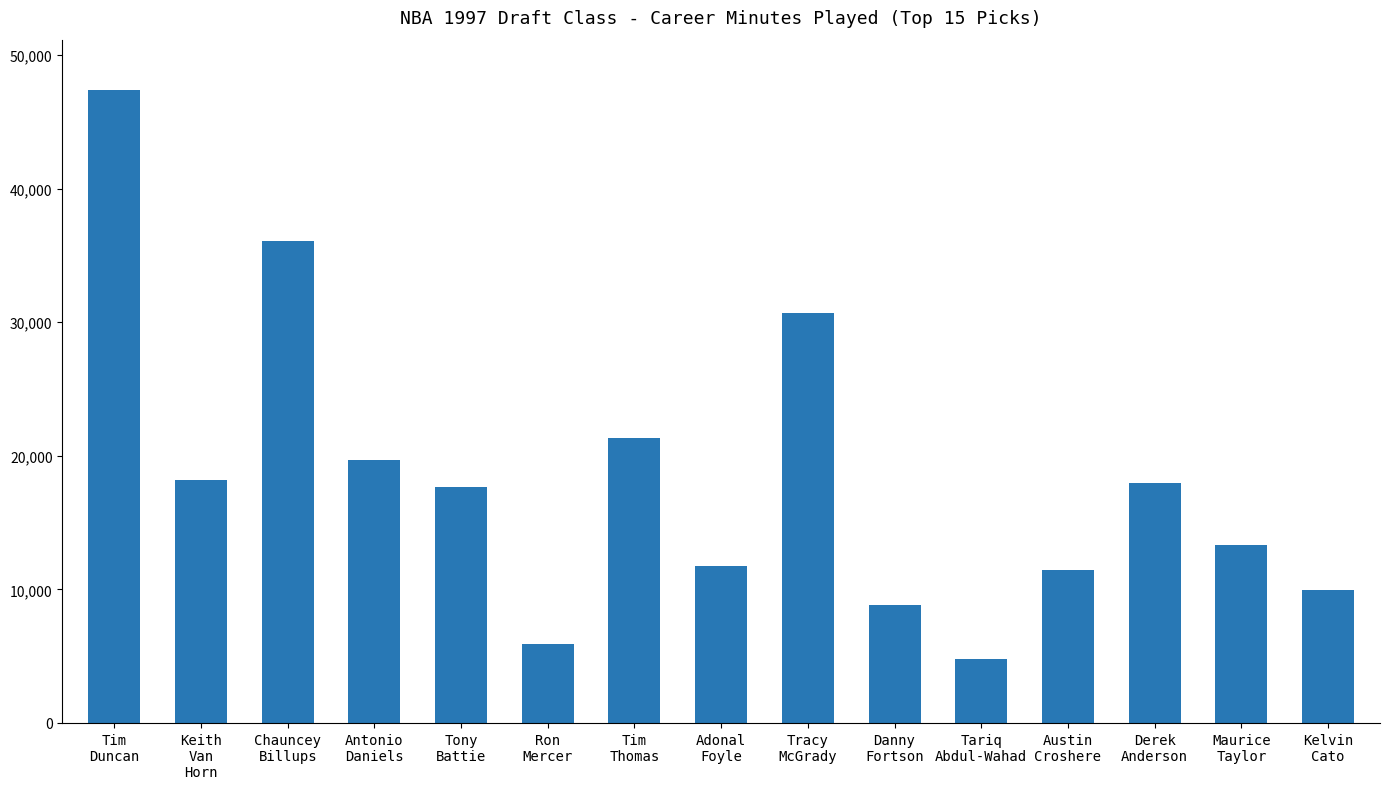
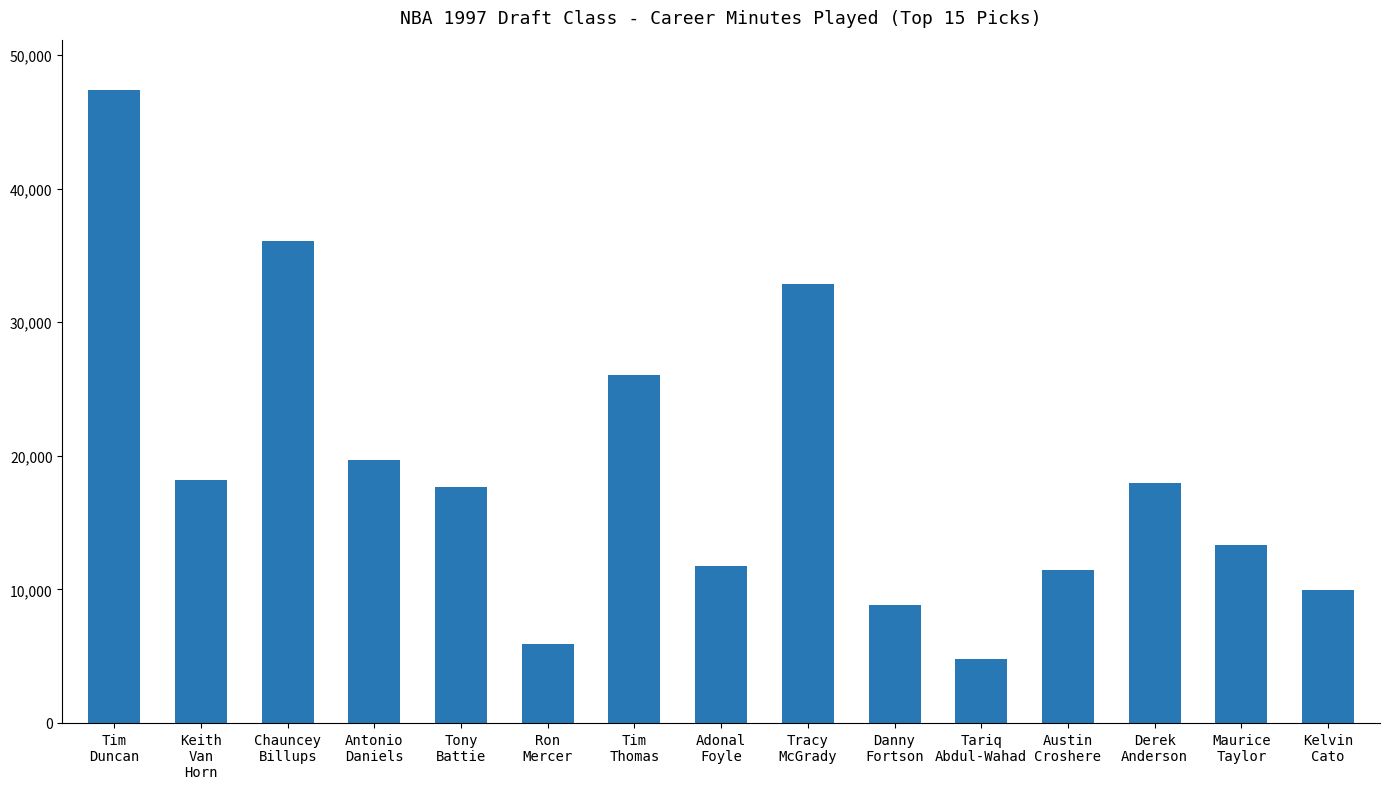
Tim Thomas: 21,300 -> 26,100
Tracy McGrady: 30,700 -> 32,900
